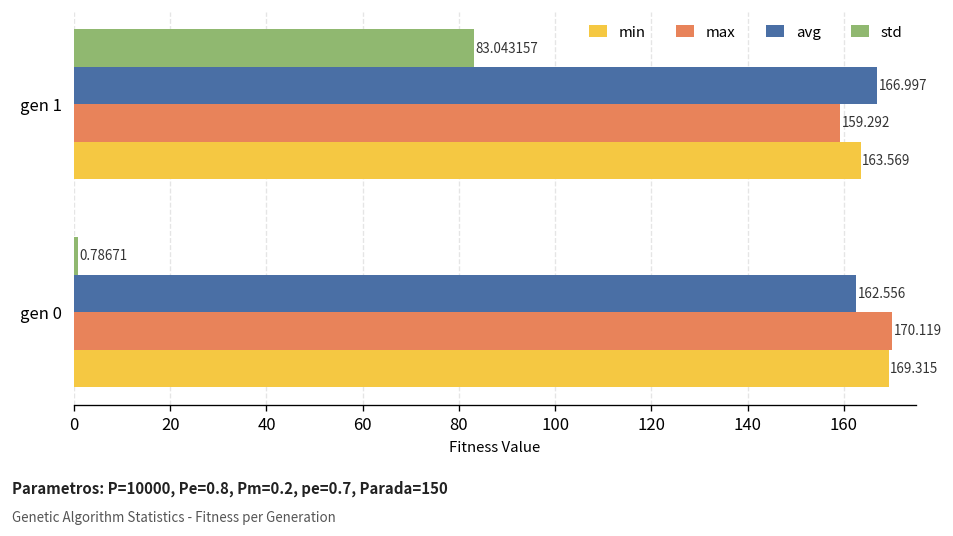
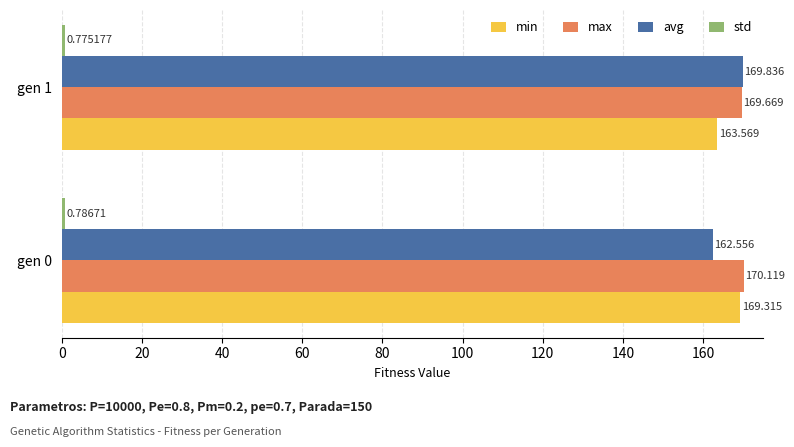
std, gen 1: 83.043157 -> 0.775177
avg, gen 1: 166.997 -> 169.836
max, gen 1: 159.292 -> 169.669
